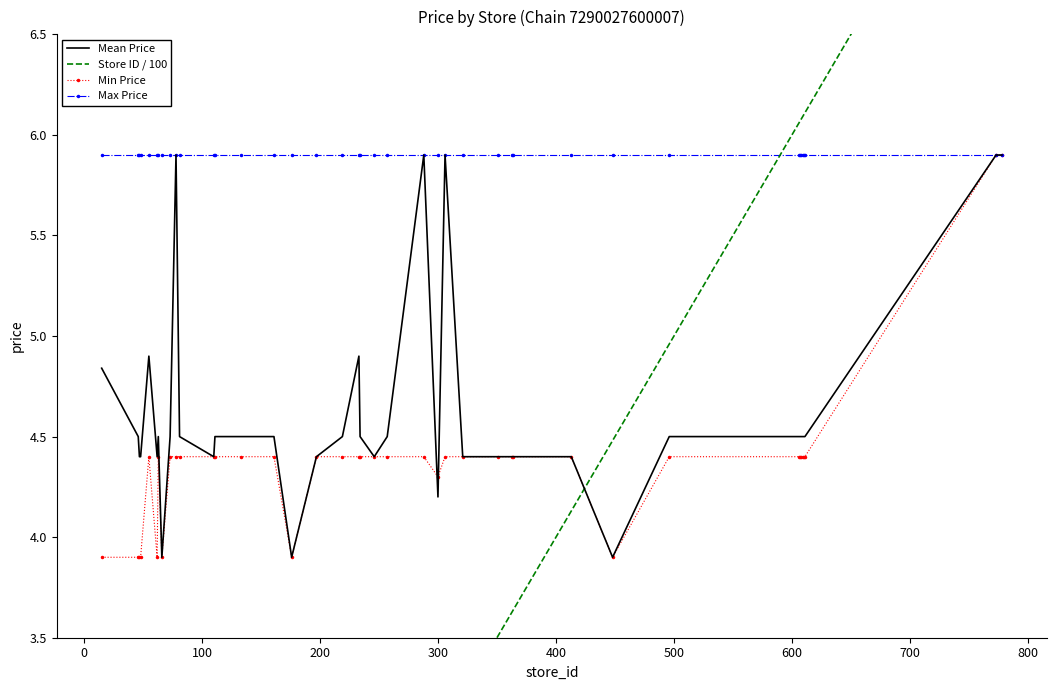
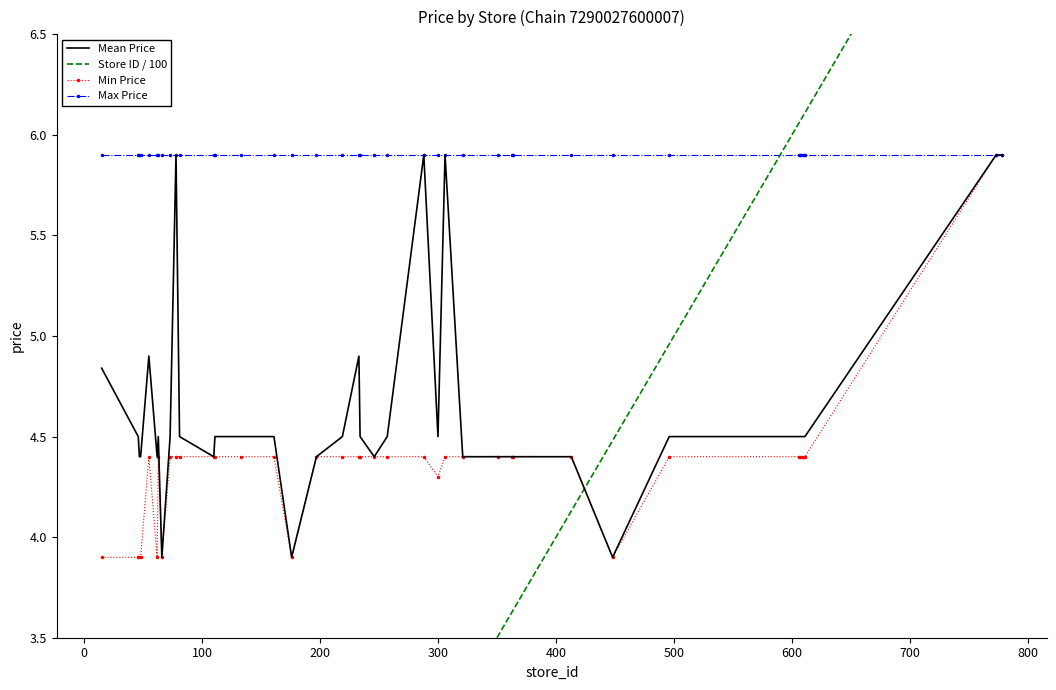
Mean Price, 300: 4.2 -> 4.5
